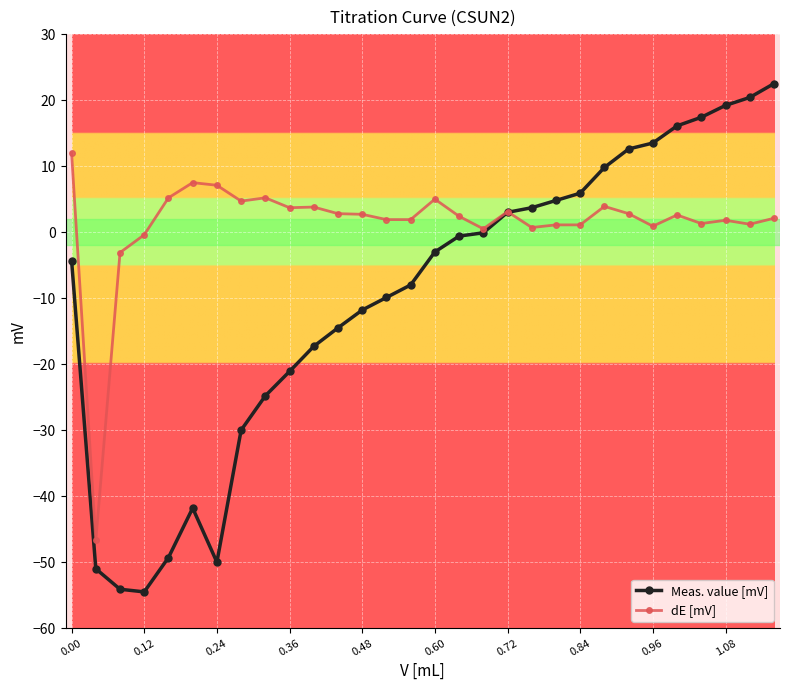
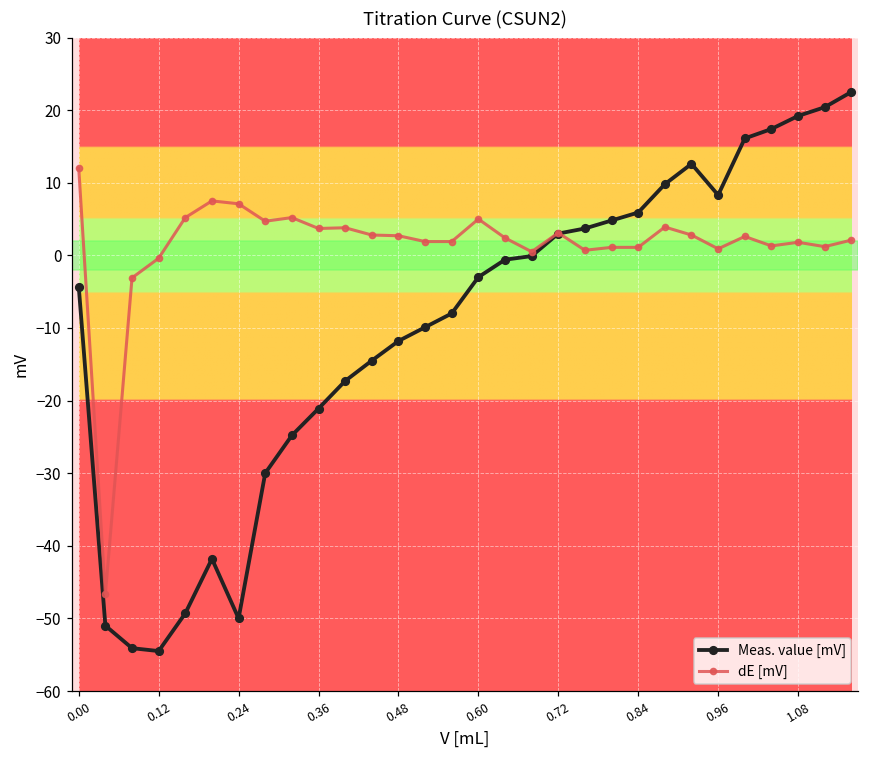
Meas. value [mV], 0.96: 14 -> 8
